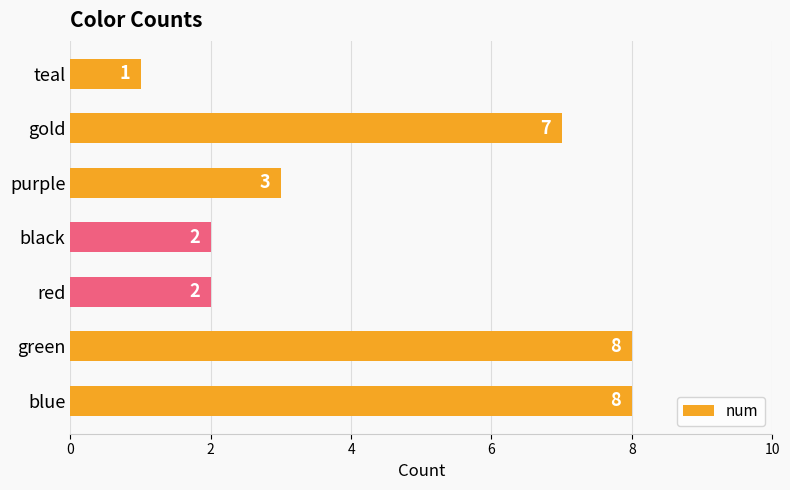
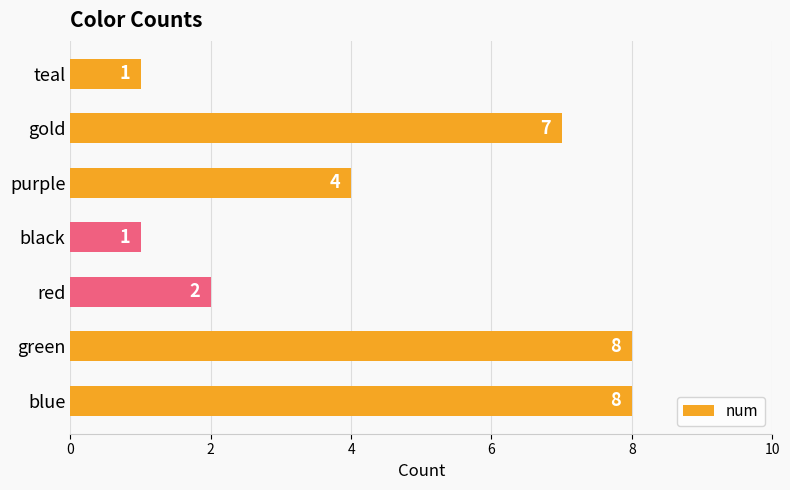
purple: 3 -> 4
black: 2 -> 1
